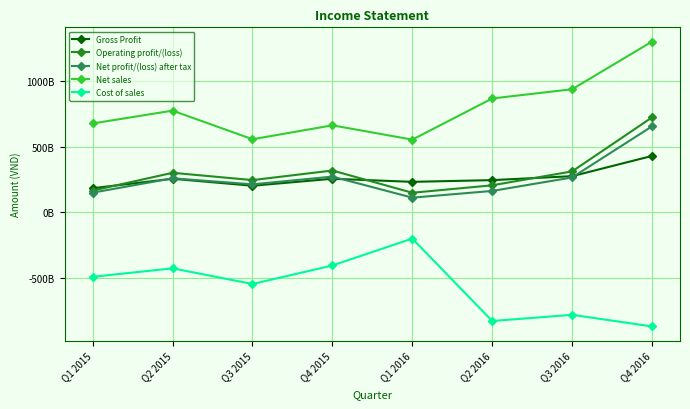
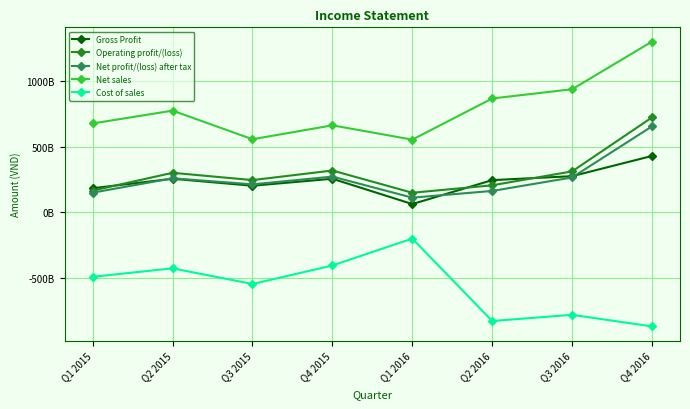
Gross Profit, Q1 2016: 230000000000 -> 60000000000
